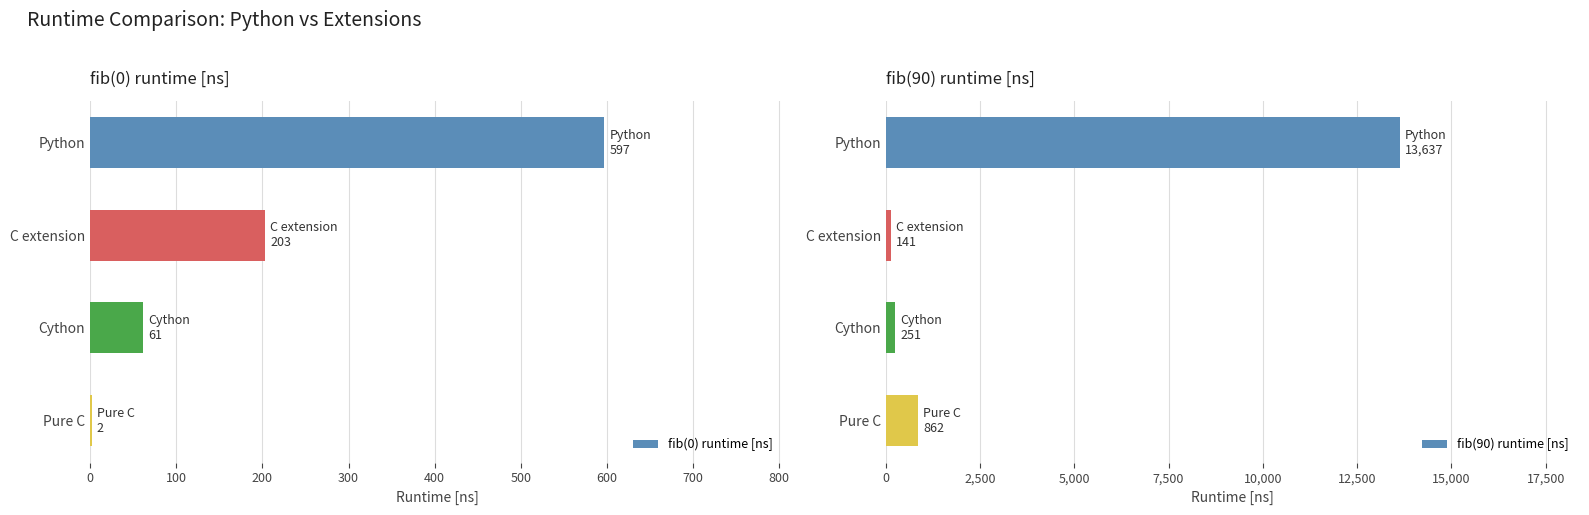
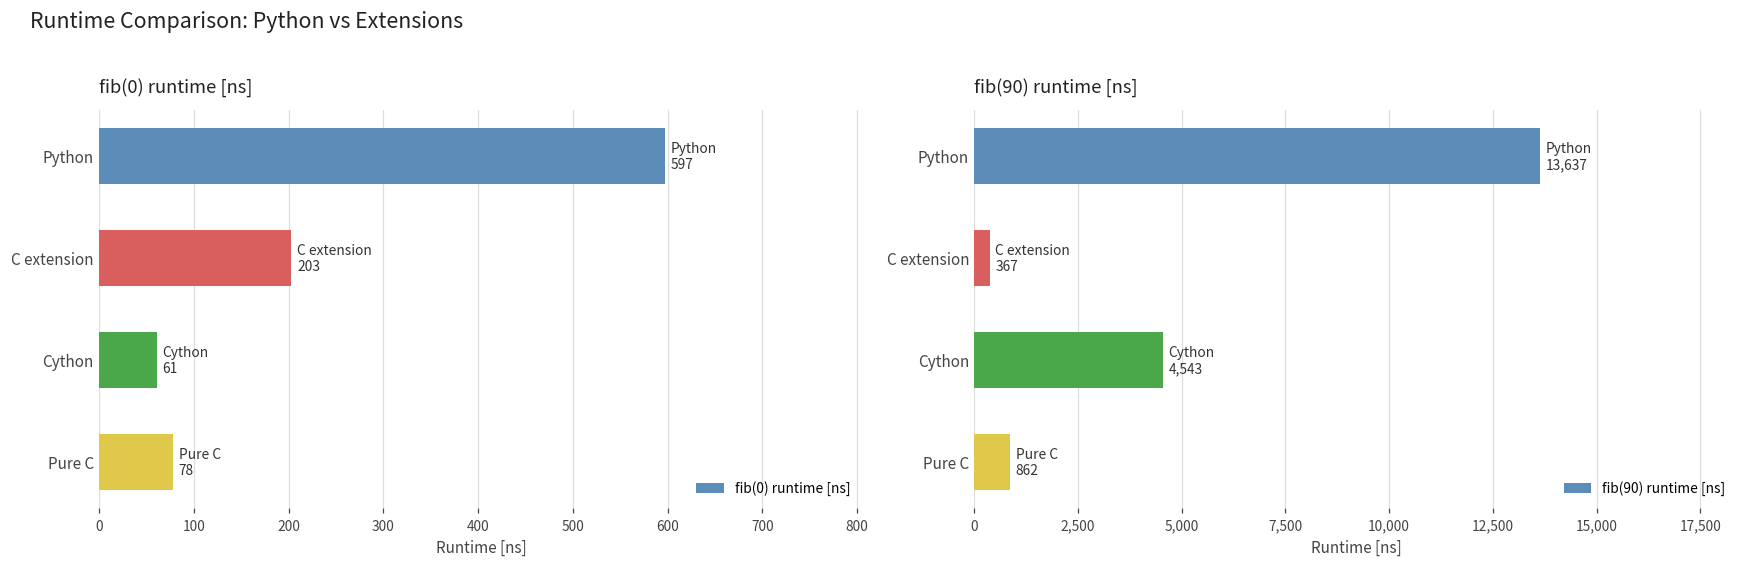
fib(0) runtime [ns], Pure C: 2 -> 78
fib(90) runtime [ns], C extension: 141 -> 367
fib(90) runtime [ns], Cython: 251 -> 4,543
